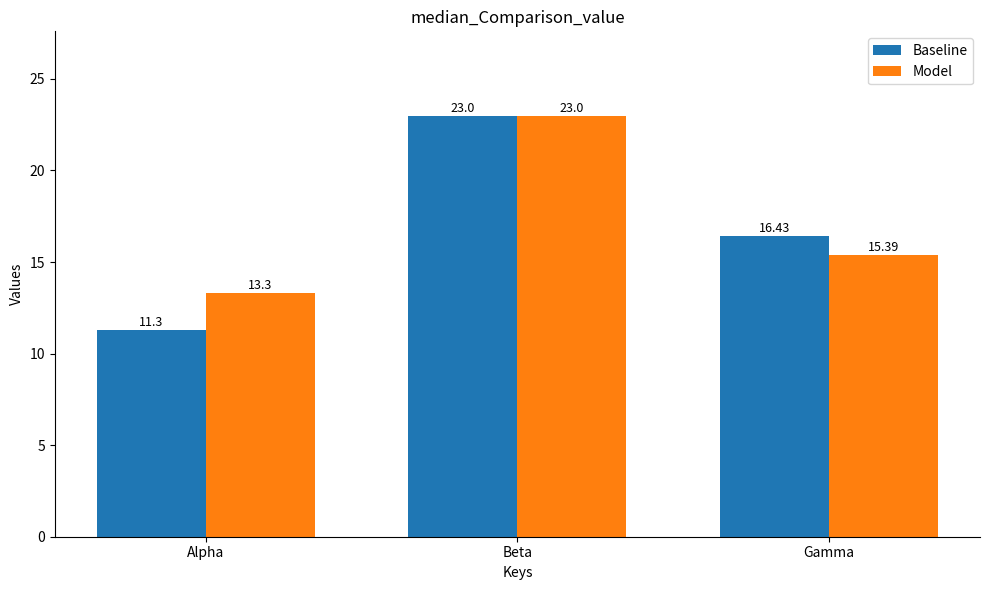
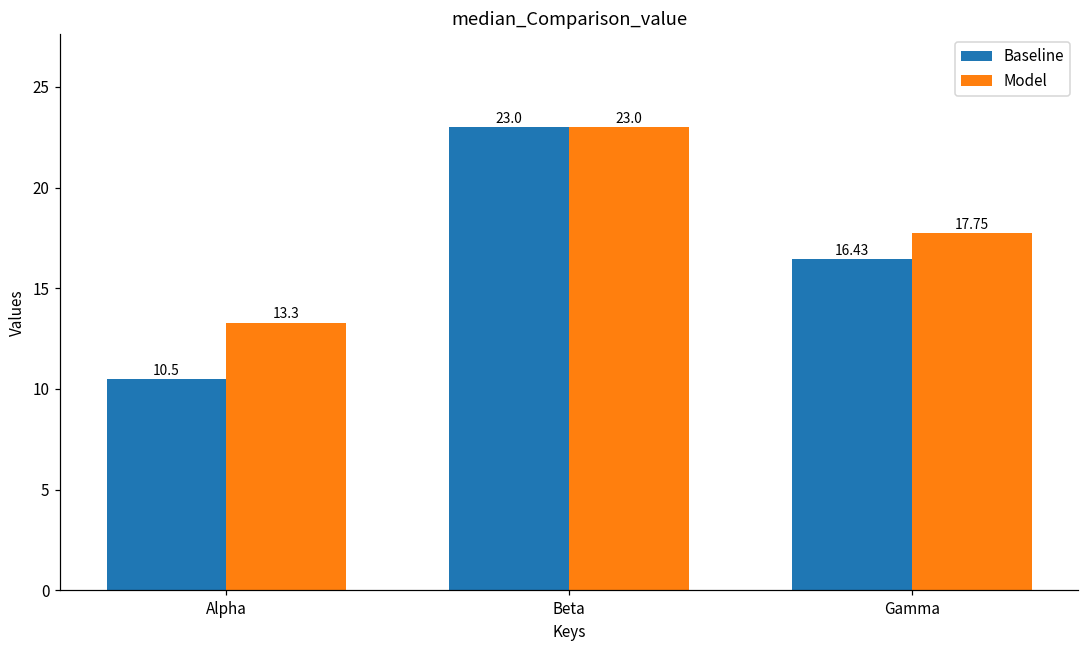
Baseline, Alpha: 11.3 -> 10.5
Model, Gamma: 15.39 -> 17.75
